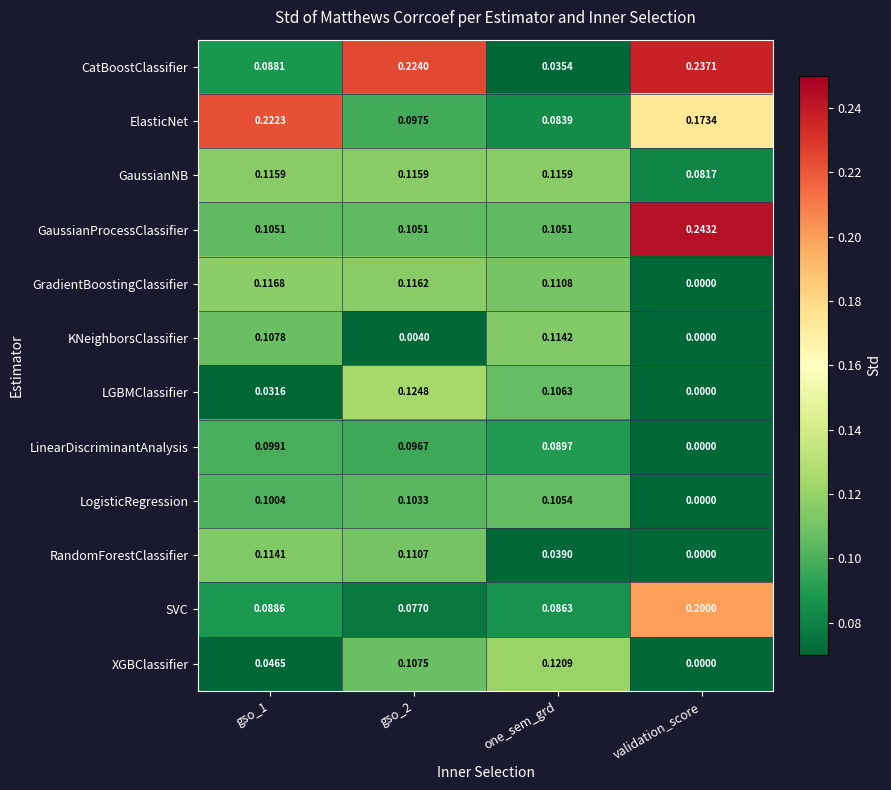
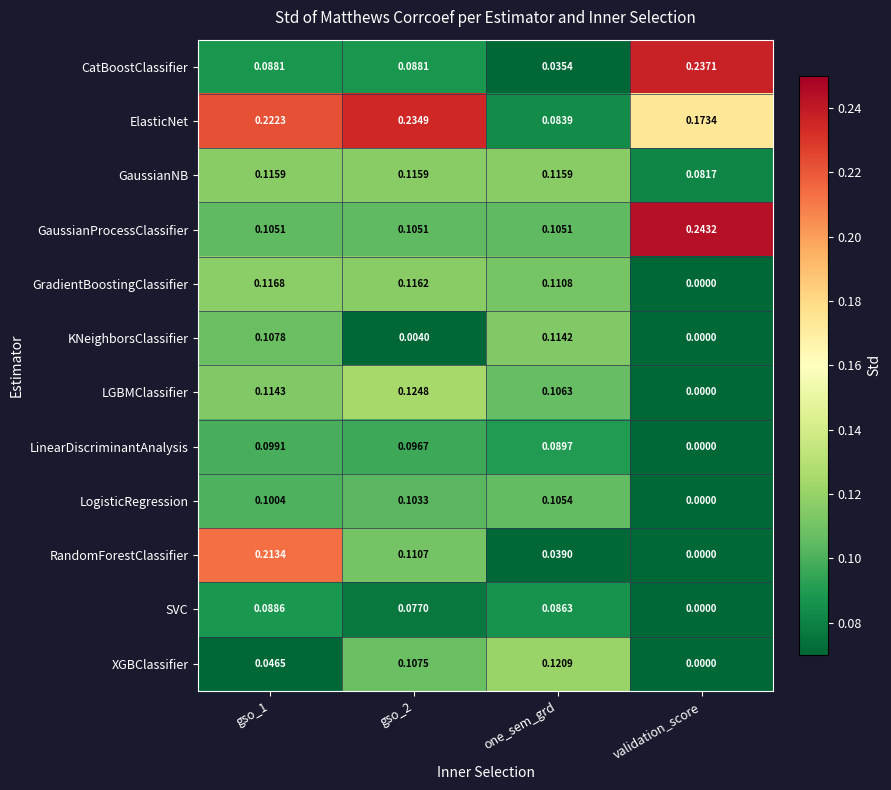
CatBoostClassifier, gso_2: 0.2240 -> 0.0881
ElasticNet, gso_2: 0.0975 -> 0.2349
LGBMClassifier, gso_1: 0.0316 -> 0.1143
RandomForestClassifier, gso_1: 0.1141 -> 0.2134
SVC, validation_score: 0.2000 -> 0.0000
